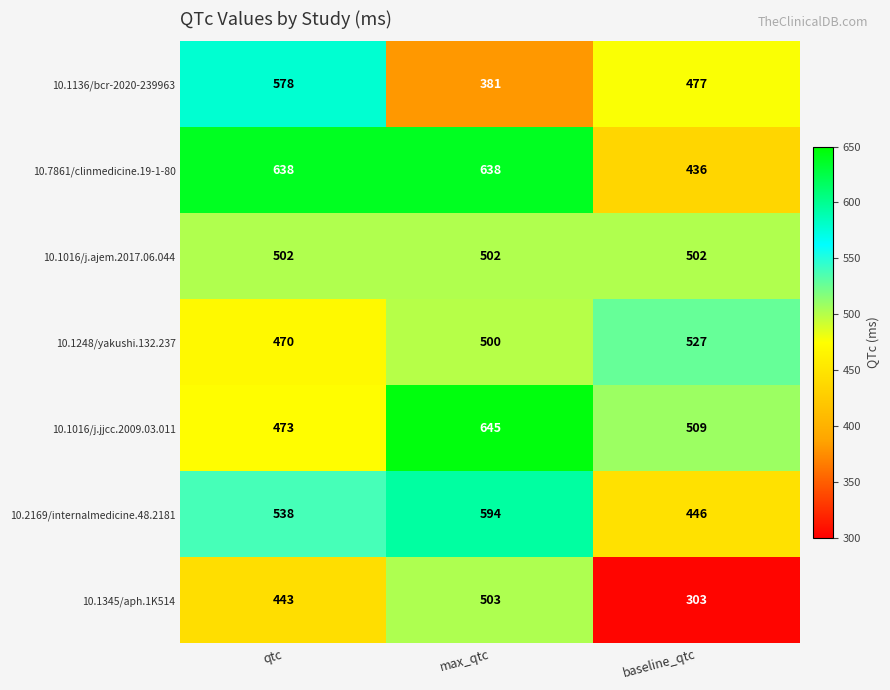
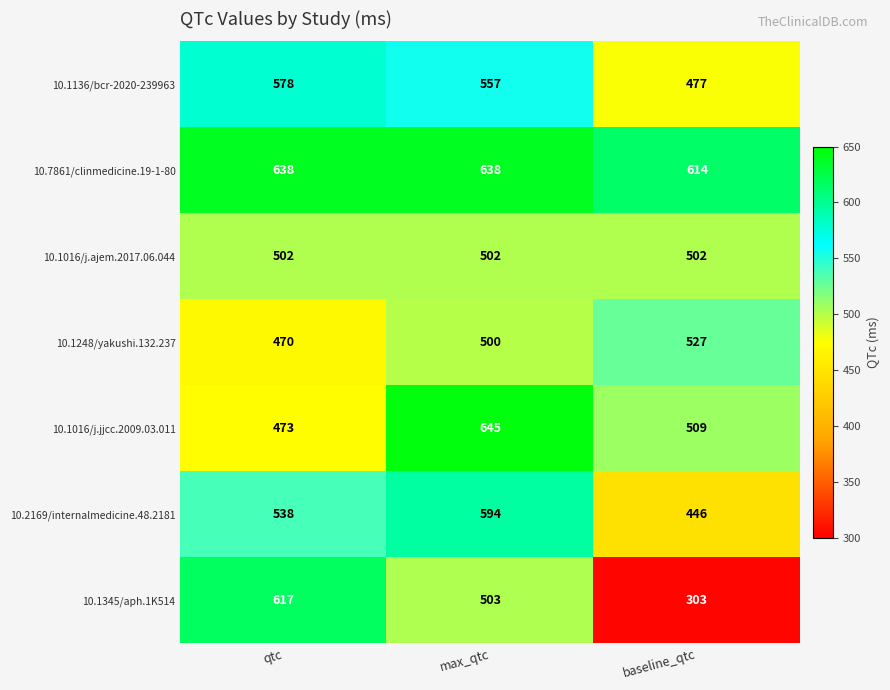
10.1136/bcr-2020-239963, max_qtc: 381 -> 557
10.7861/clinmedicine.19-1-80, baseline_qtc: 436 -> 614
10.1345/aph.1K514, qtc: 443 -> 617
